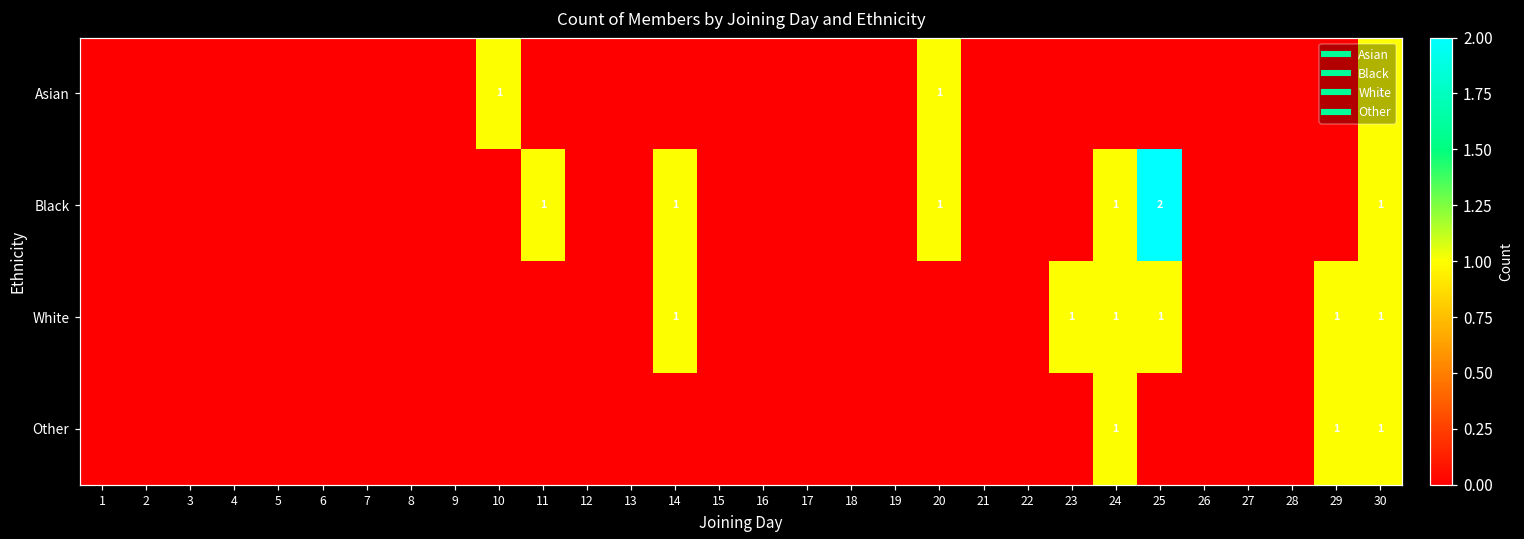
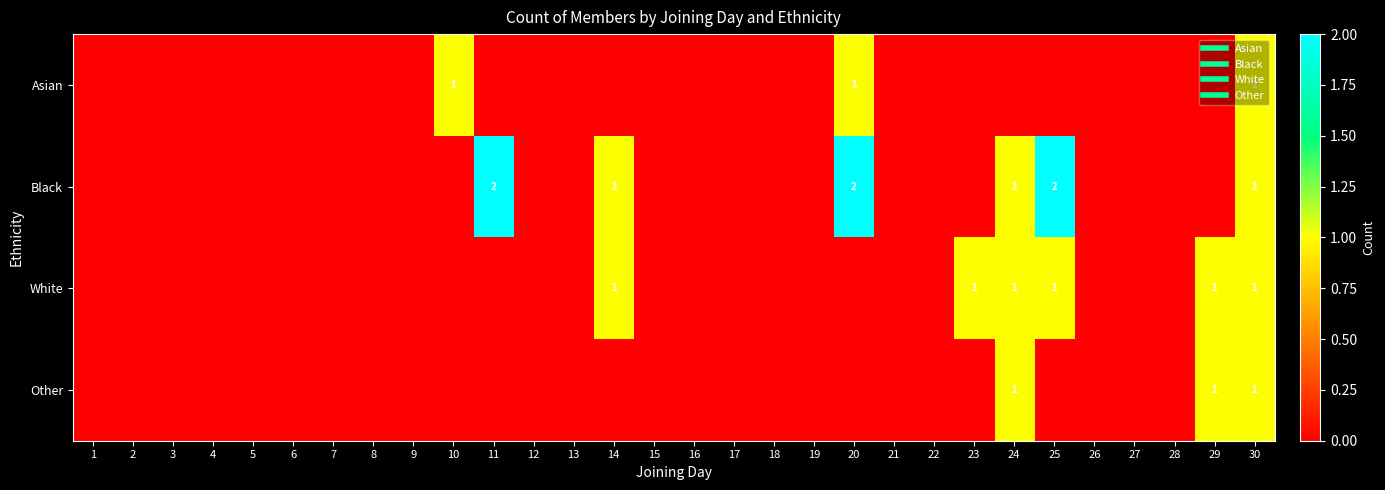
Black, 11: 1 -> 2
Black, 20: 1 -> 2
